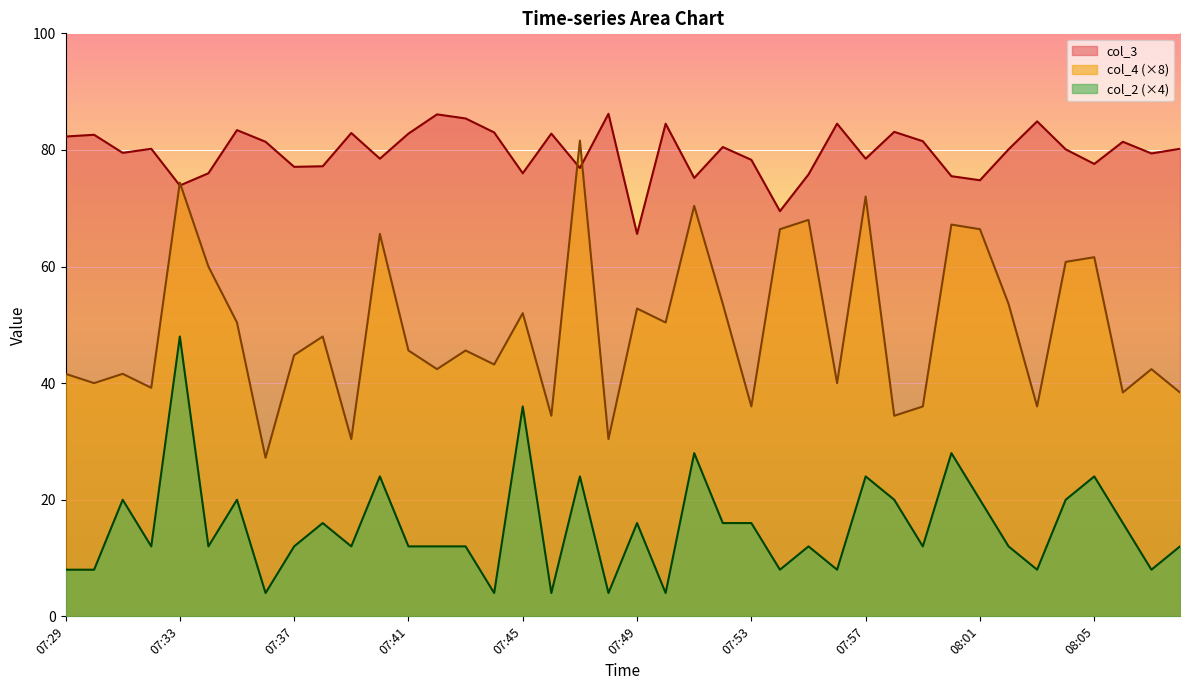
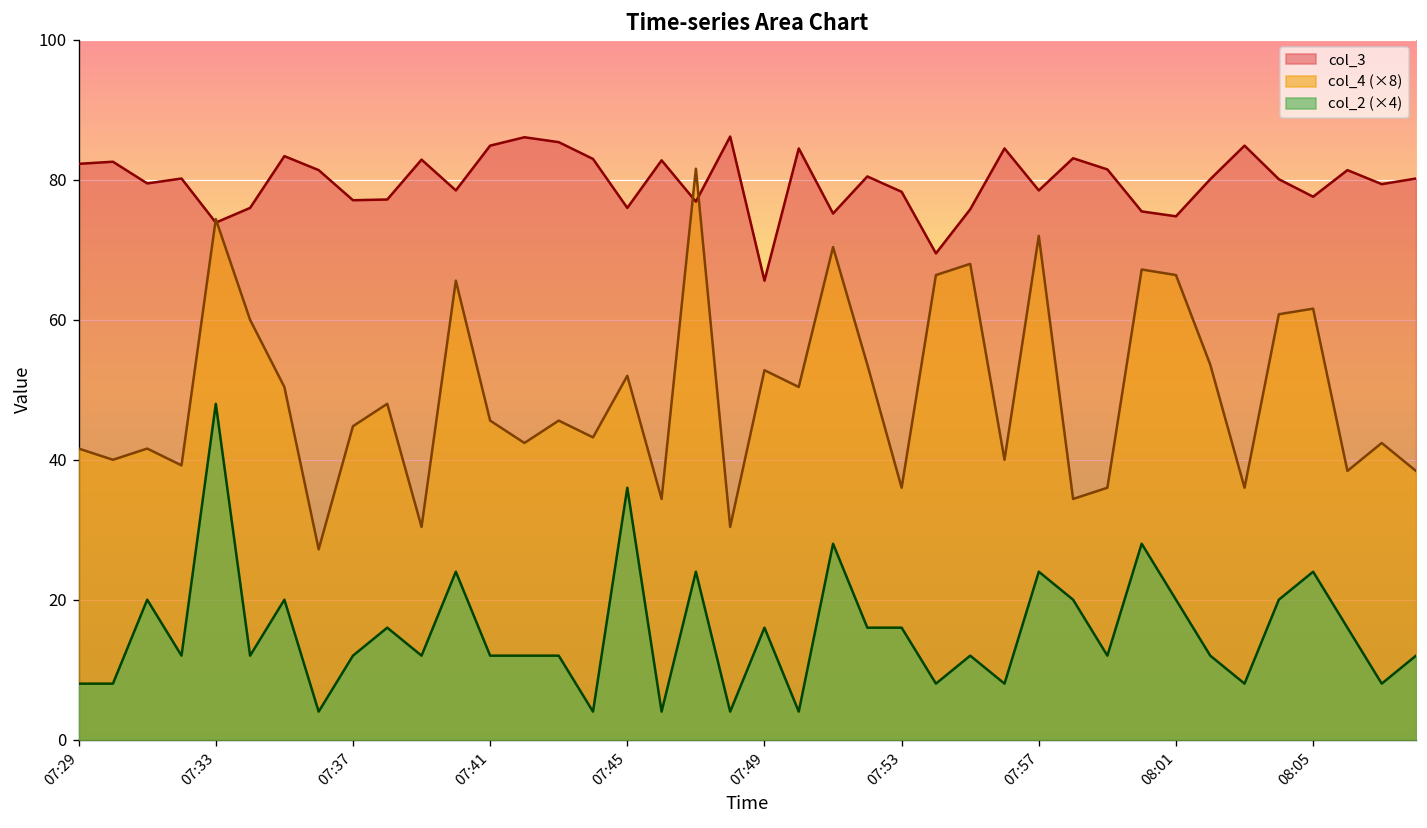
col_3, 07:41: 83 -> 85
